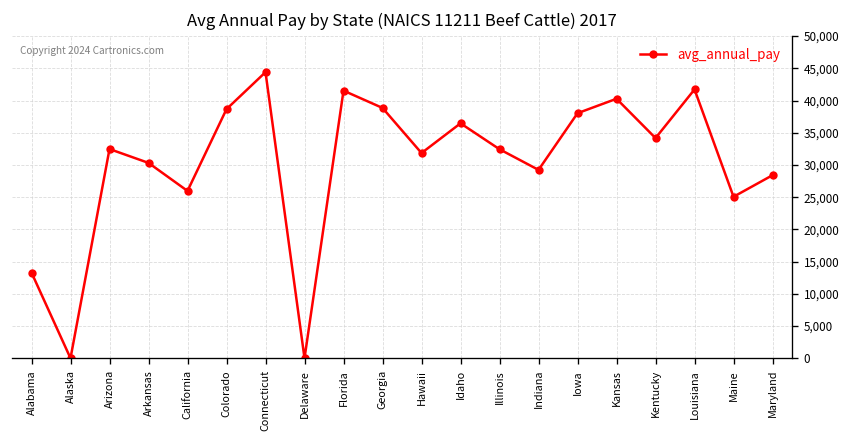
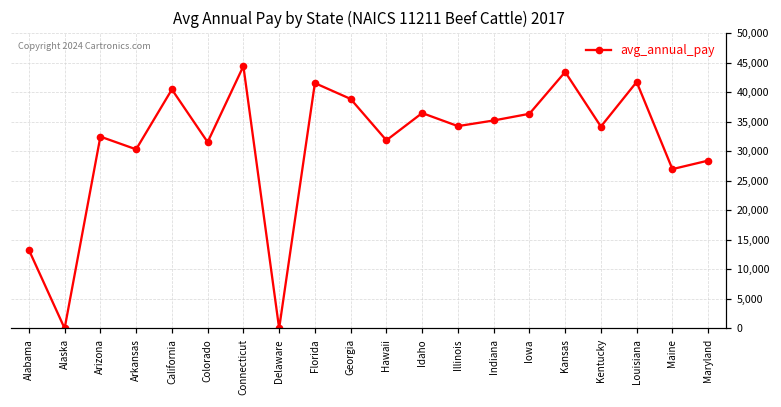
California: 26,000 -> 40,000
Colorado: 39,000 -> 32,000
Illinois: 32,000 -> 34,000
Indiana: 29,000 -> 35,000
Iowa: 38,000 -> 36,000
Kansas: 40,000 -> 43,000
Maine: 25,000 -> 27,000
